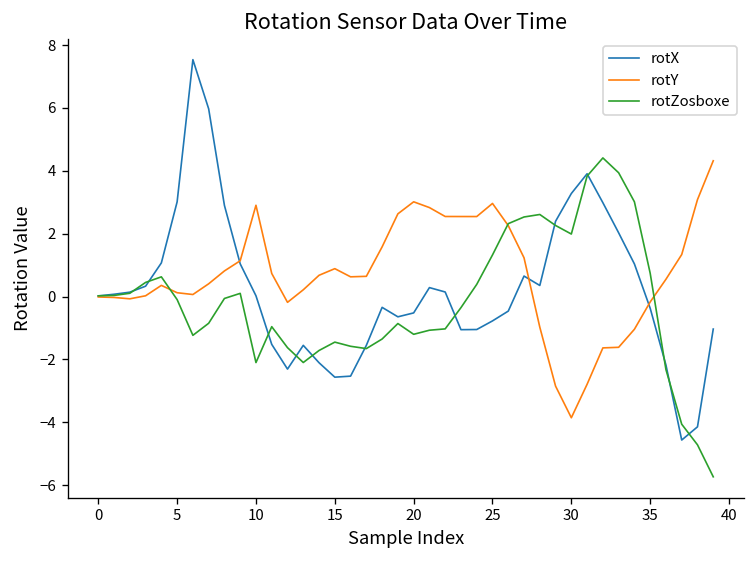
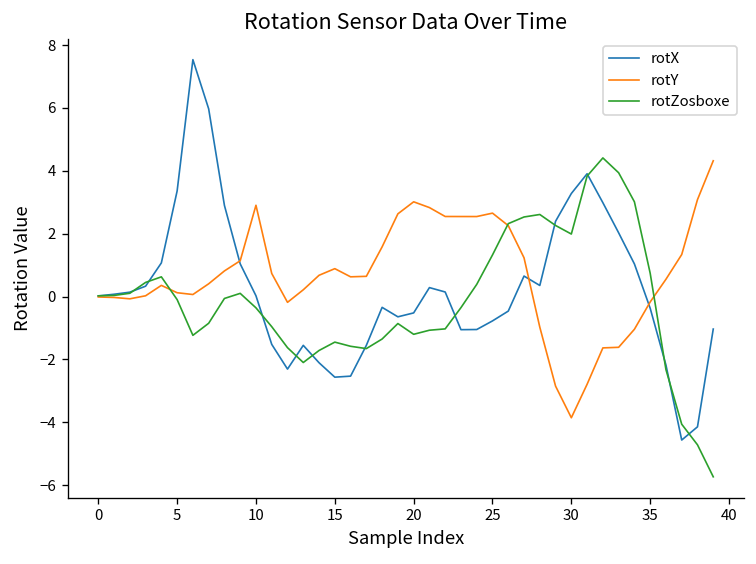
rotX, 5: 3.0 -> 3.4
rotZosboxe, 10: -2.1 -> -0.4
rotY, 25: 3.0 -> 2.7
